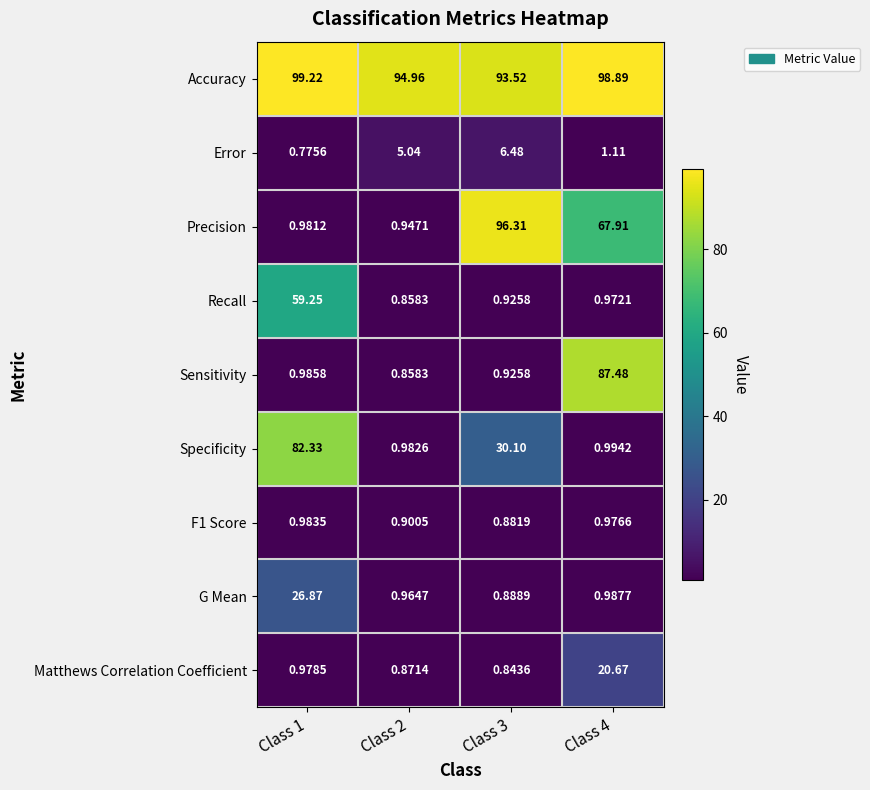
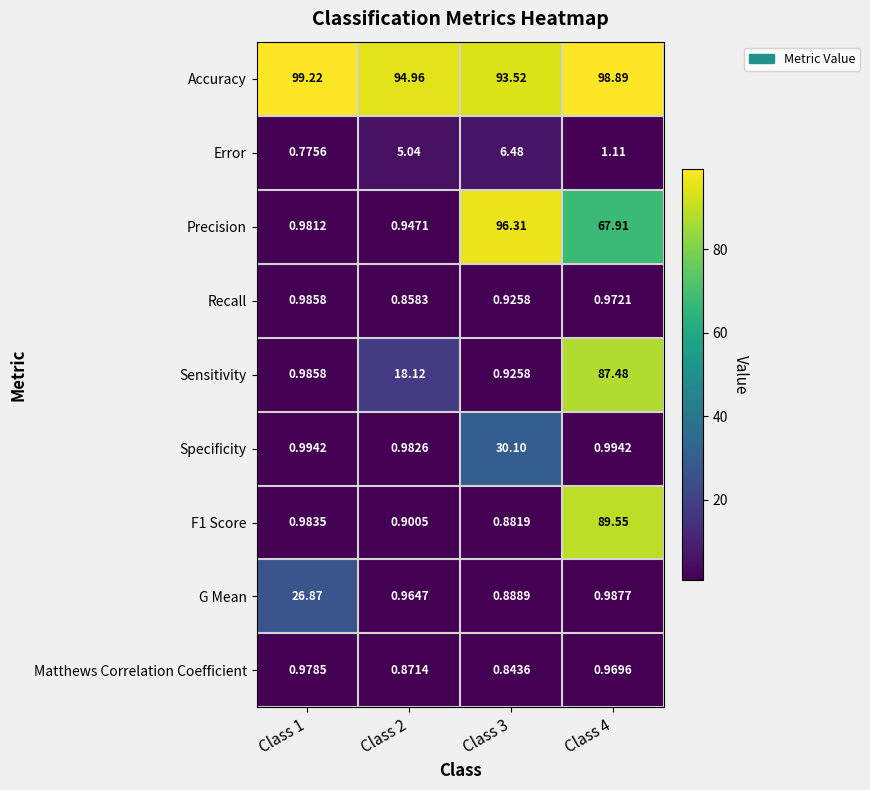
Recall, Class 1: 59.25 -> 0.9858
Sensitivity, Class 2: 0.8583 -> 18.12
Specificity, Class 1: 82.33 -> 0.9942
F1 Score, Class 4: 0.9766 -> 89.55
Matthews Correlation Coefficient, Class 4: 20.67 -> 0.9696
